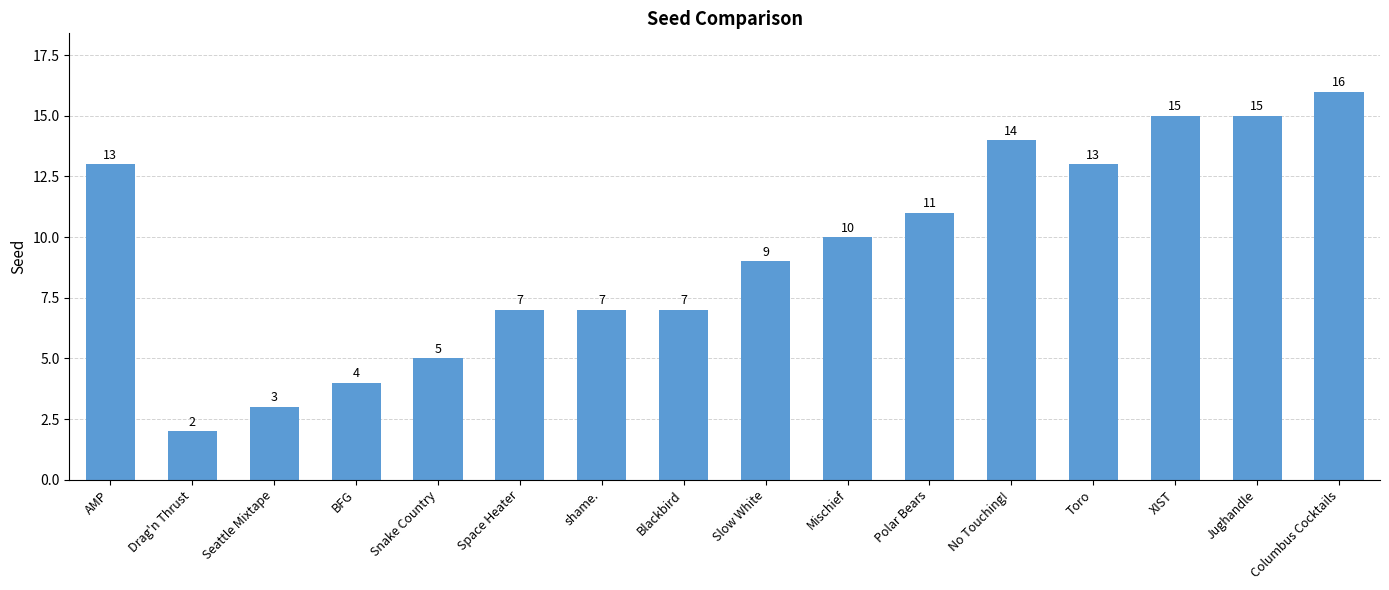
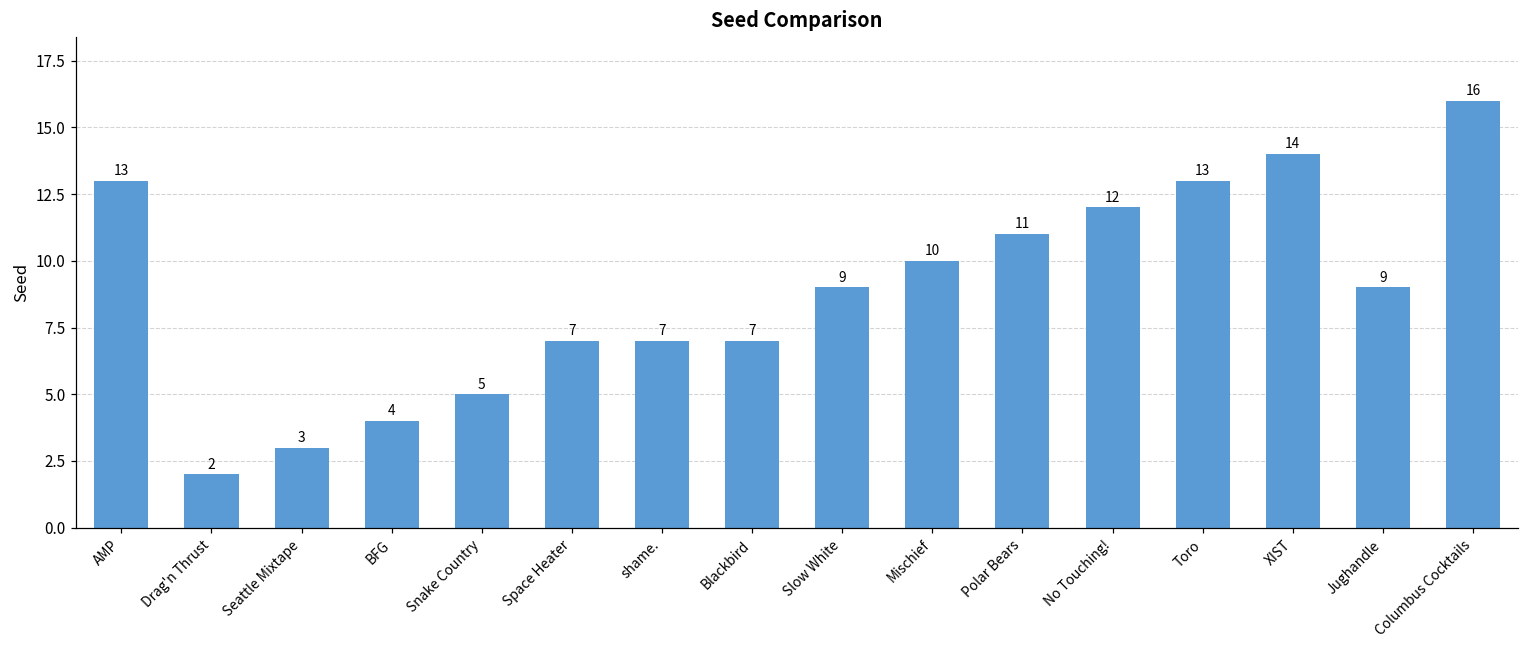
No Touching!: 14 -> 12
XIST: 15 -> 14
Jughandle: 15 -> 9
